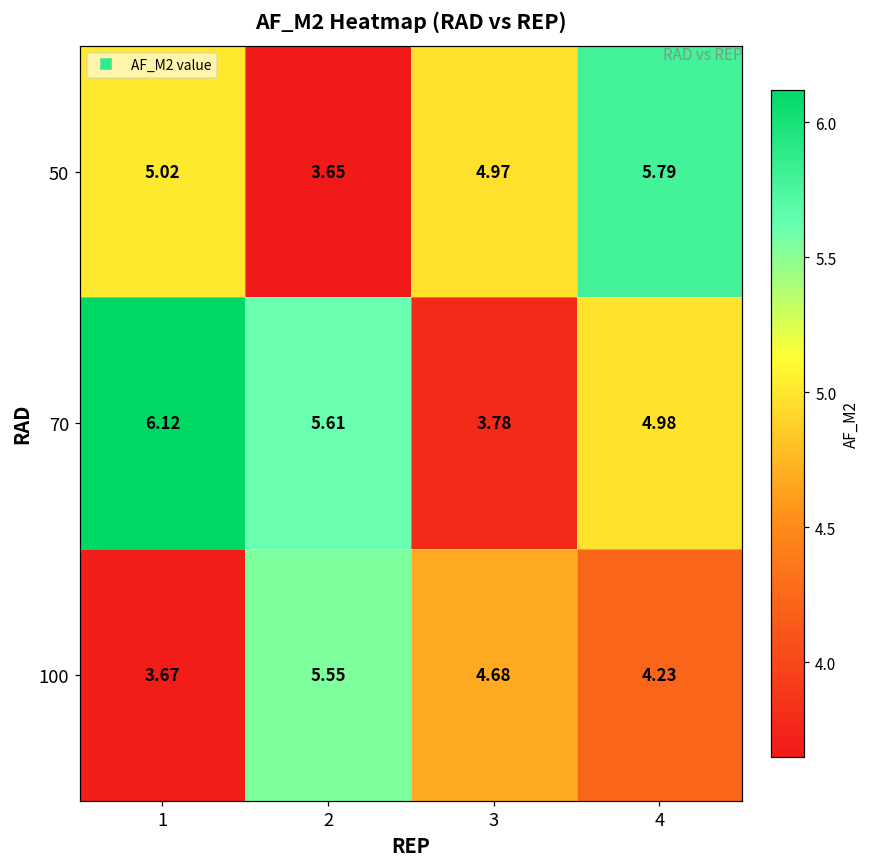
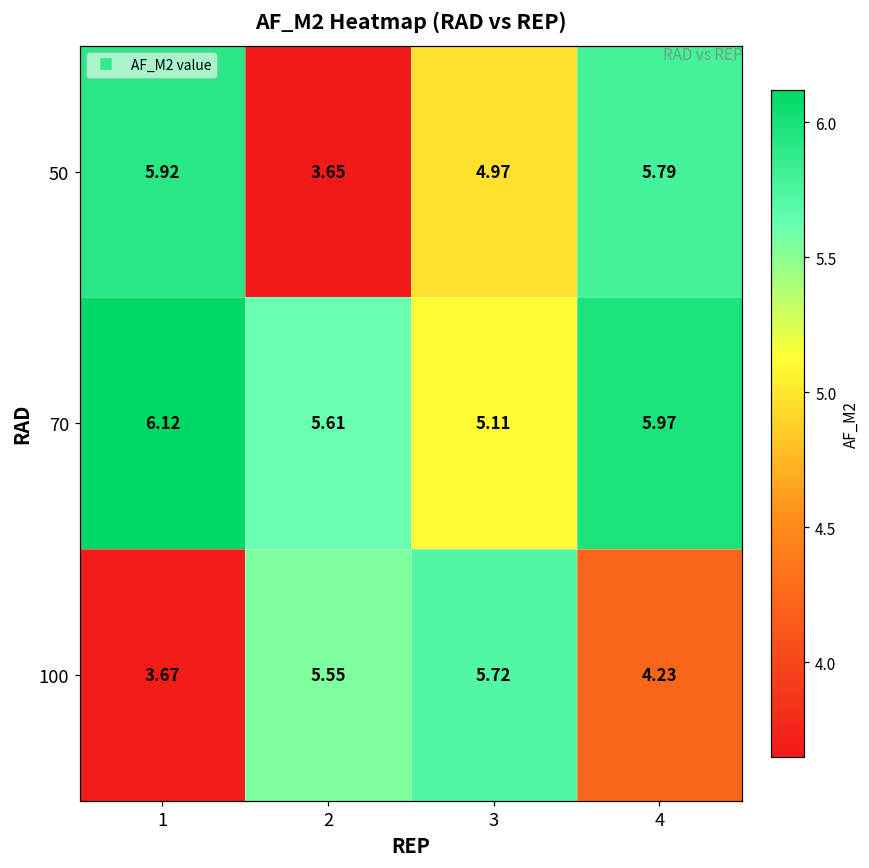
50, 1: 5.02 -> 5.92
70, 3: 3.78 -> 5.11
70, 4: 4.98 -> 5.97
100, 3: 4.68 -> 5.72
